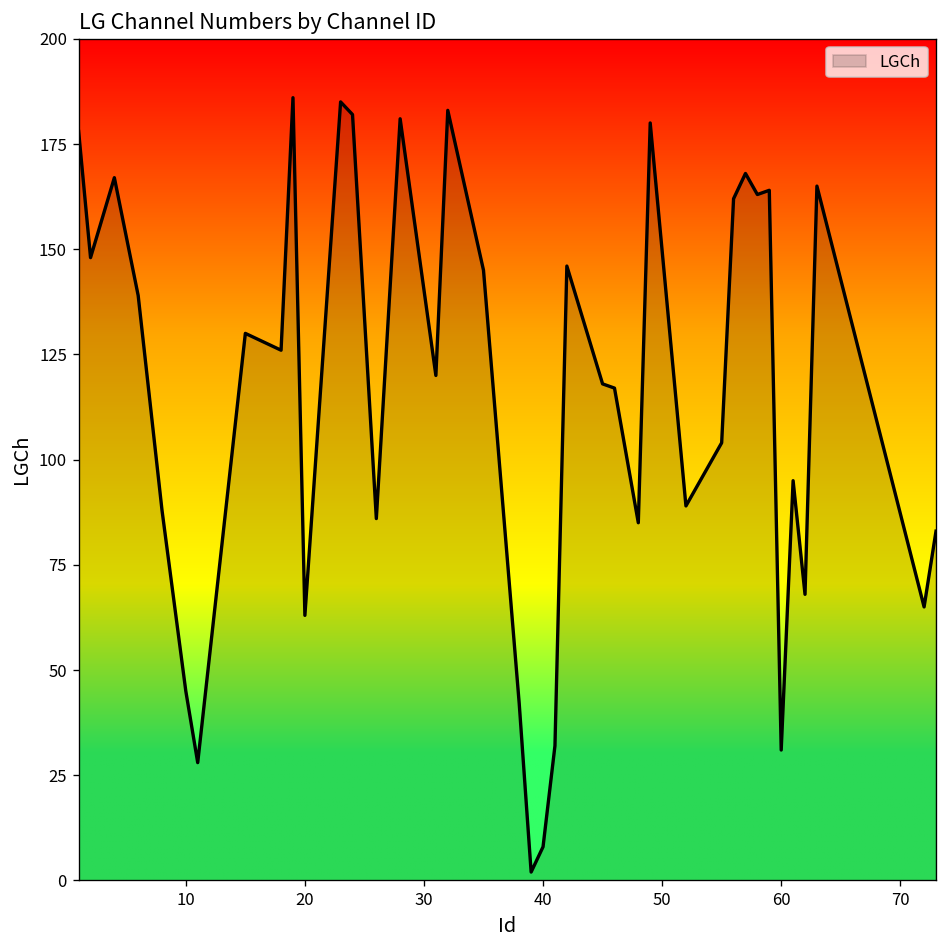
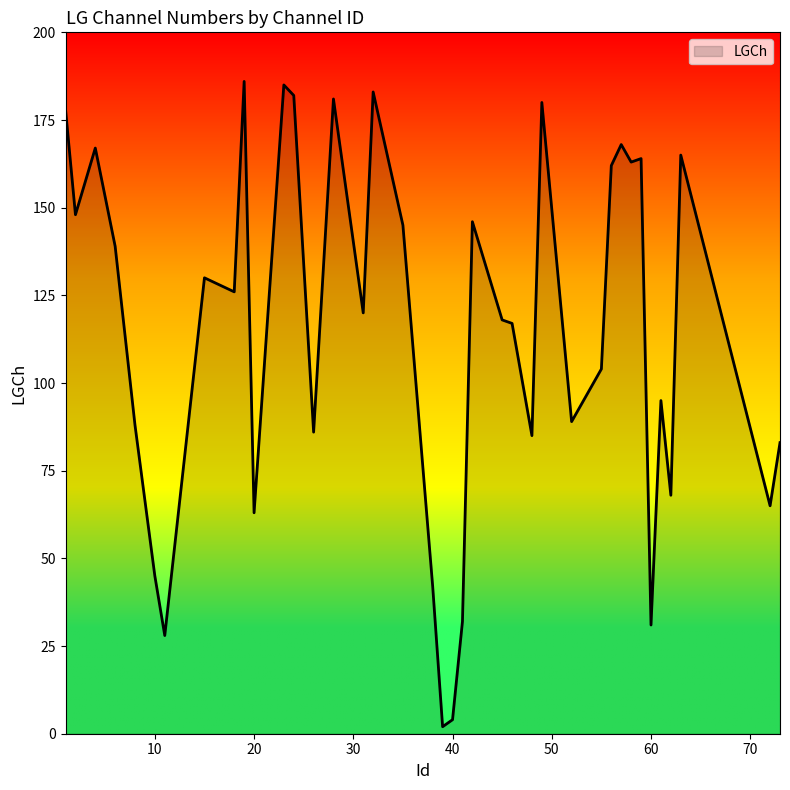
40: 8 -> 4
